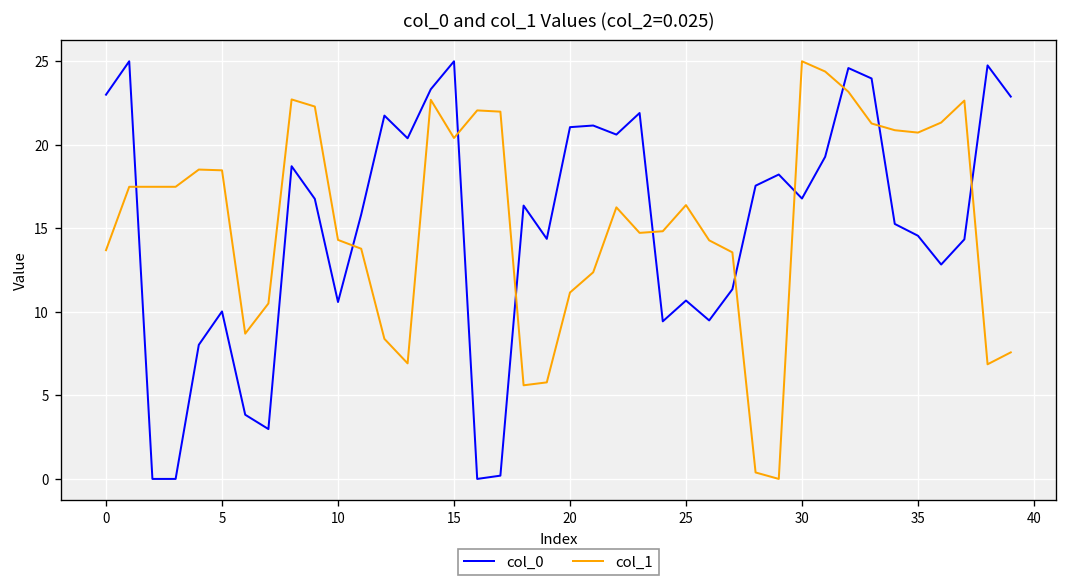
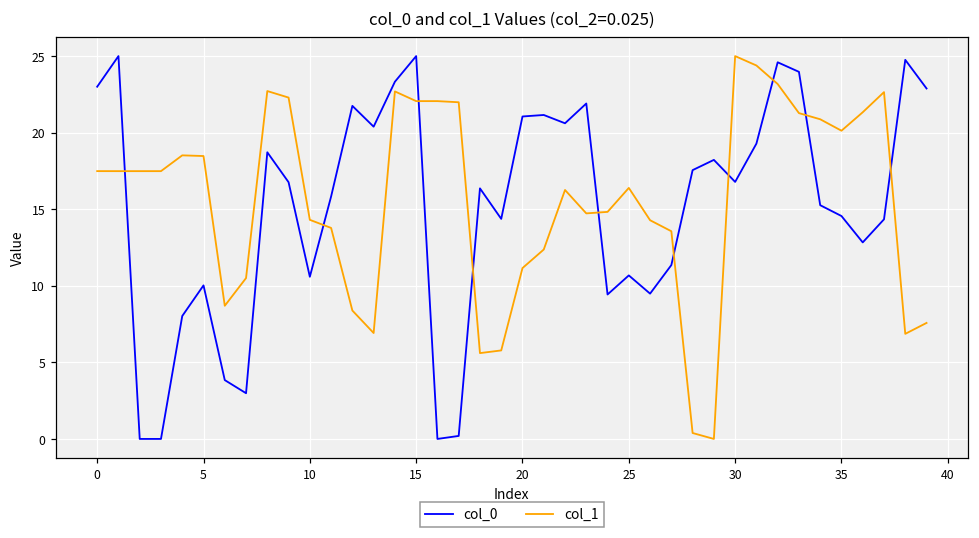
col_1, 0: 13.7 -> 17.5
col_1, 15: 20.4 -> 22.1
col_1, 35: 20.7 -> 20.1
